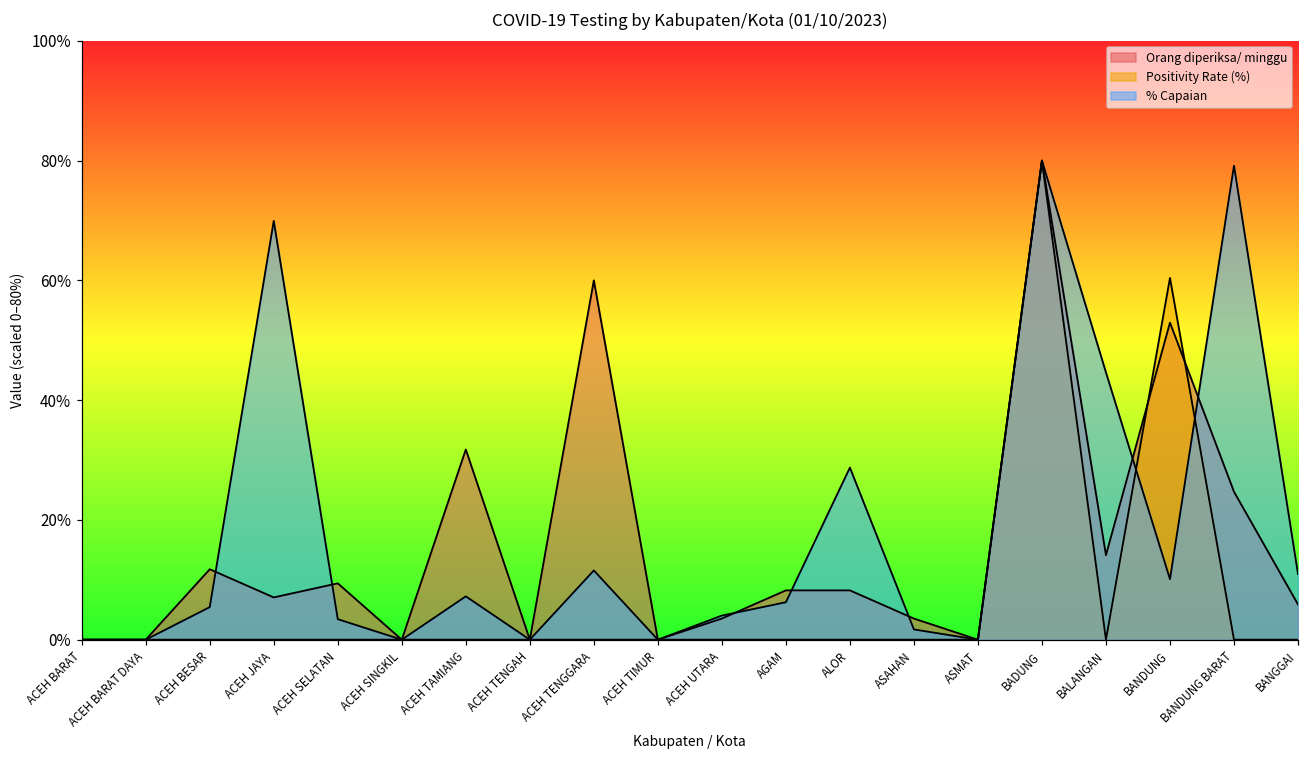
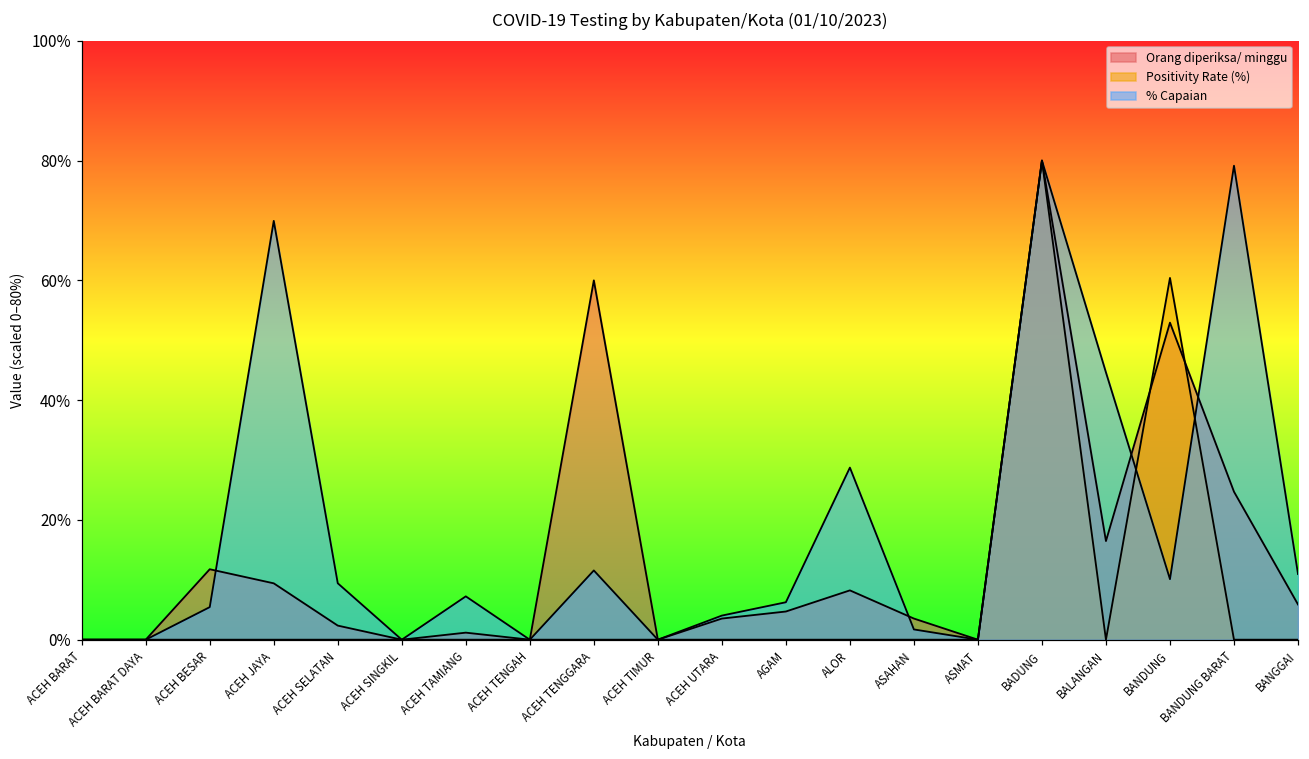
Orang diperiksa/ minggu, ACEH JAYA: 7% -> 9%
Orang diperiksa/ minggu, ACEH SELATAN: 9% -> 2%
% Capaian, ACEH SELATAN: 3% -> 9%
Orang diperiksa/ minggu, ACEH TAMIANG: 32% -> 1%
Orang diperiksa/ minggu, AGAM: 8% -> 5%
Orang diperiksa/ minggu, BALANGAN: 14% -> 16%
